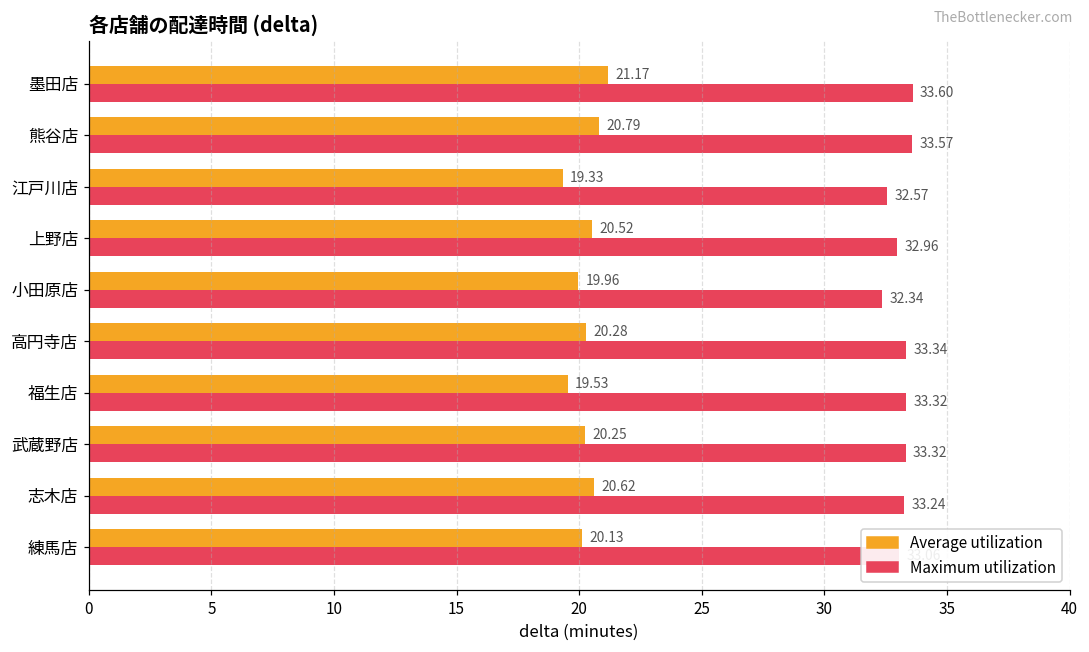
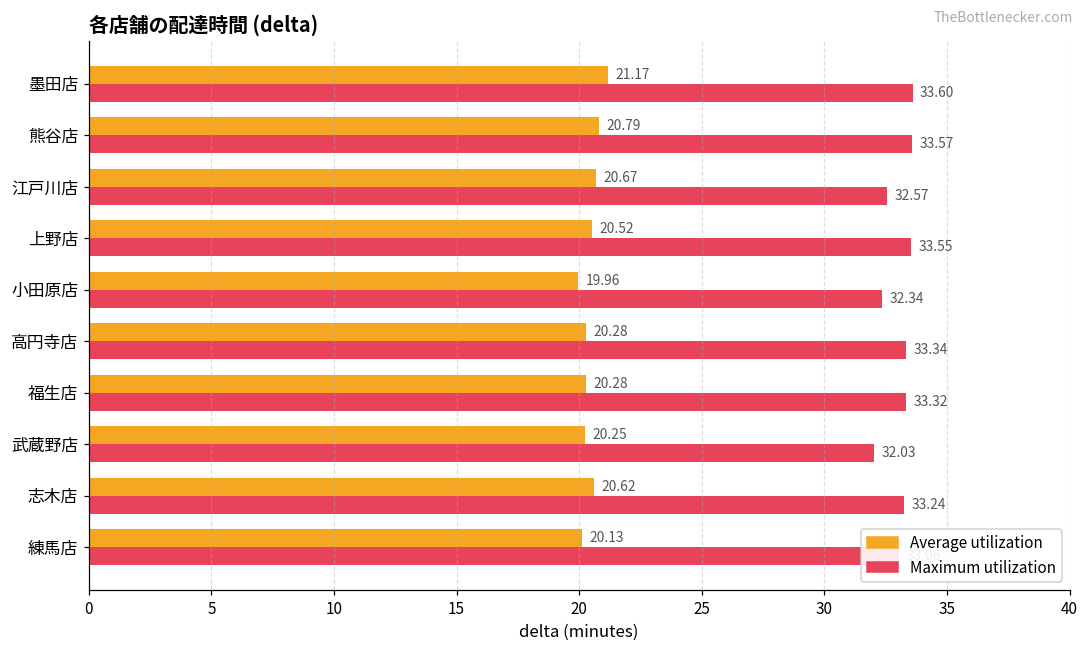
Average utilization, 江戸川店: 19.33 -> 20.67
Maximum utilization, 上野店: 32.96 -> 33.55
Average utilization, 福生店: 19.53 -> 20.28
Maximum utilization, 武蔵野店: 33.32 -> 32.03
